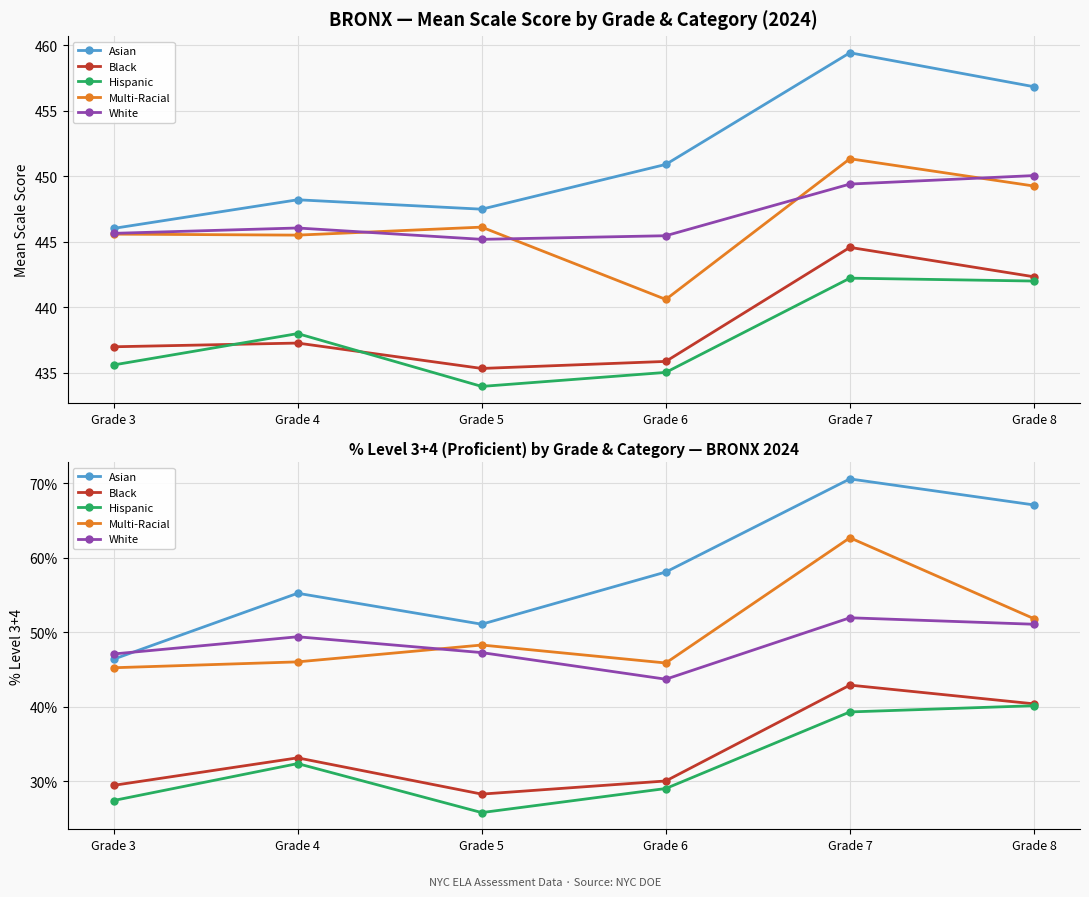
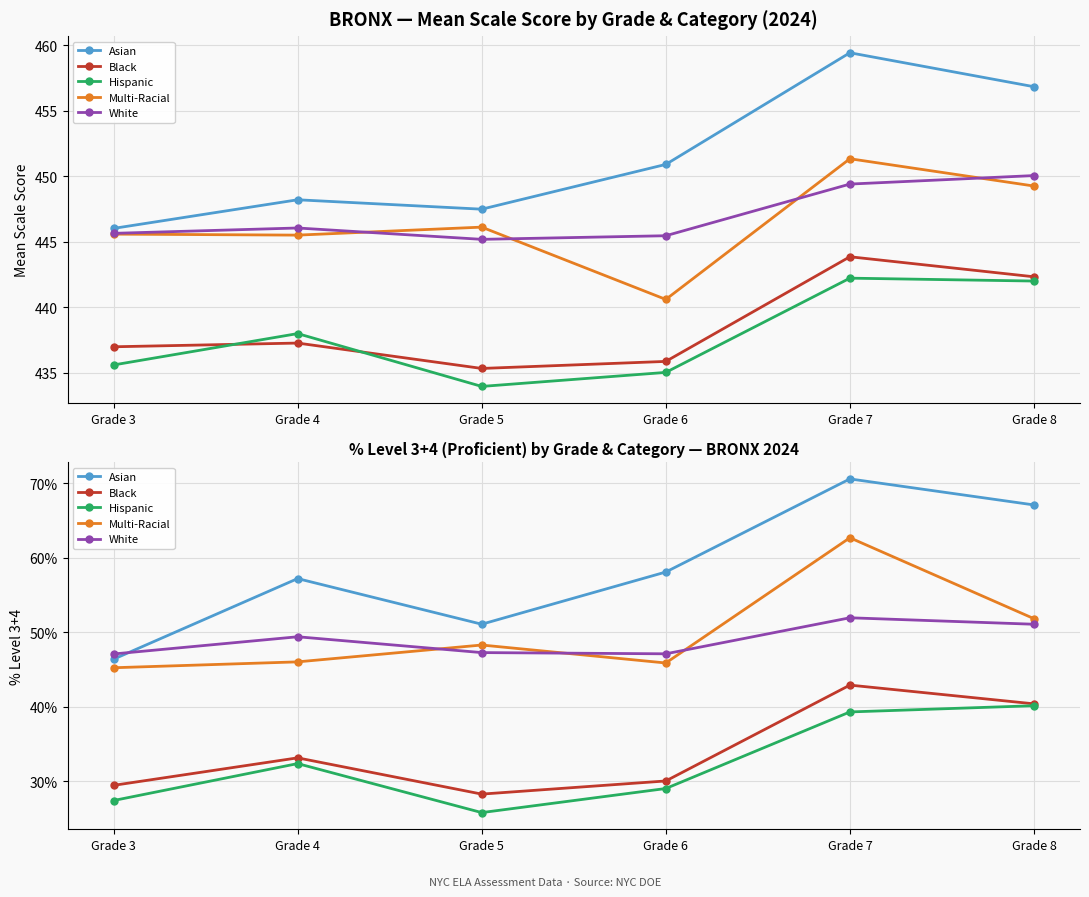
BRONX — Mean Scale Score by Grade & Category (2024), Black, Grade 7: 444.6 -> 443.9
% Level 3+4 (Proficient) by Grade & Category — BRONX 2024, Asian, Grade 4: 55% -> 57%
% Level 3+4 (Proficient) by Grade & Category — BRONX 2024, White, Grade 6: 44% -> 47%
